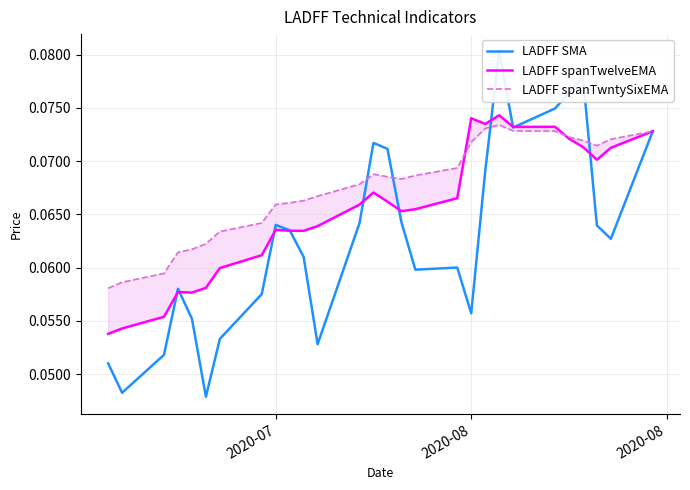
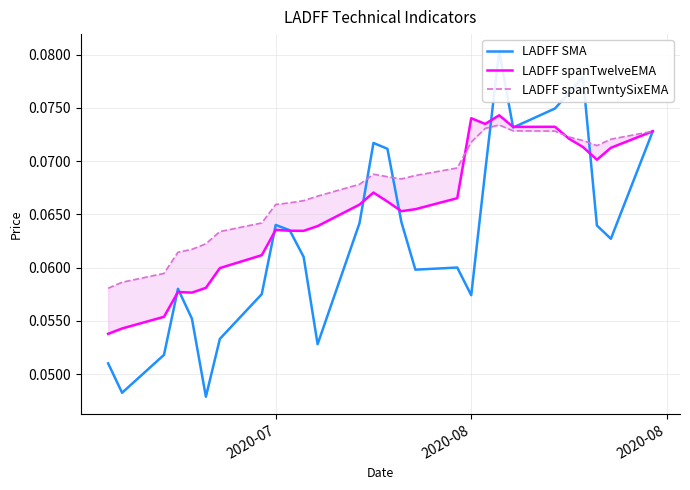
LADFF SMA, 2020-08: 0.0557 -> 0.0574
